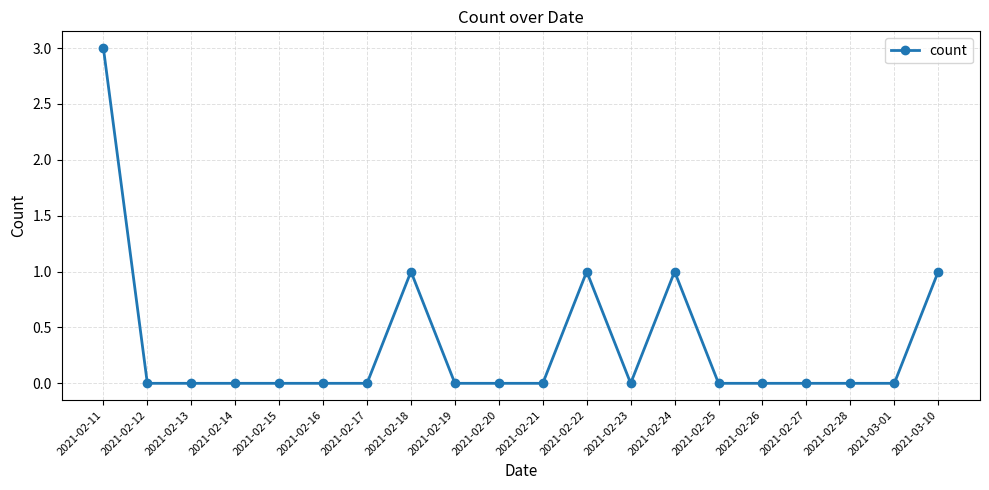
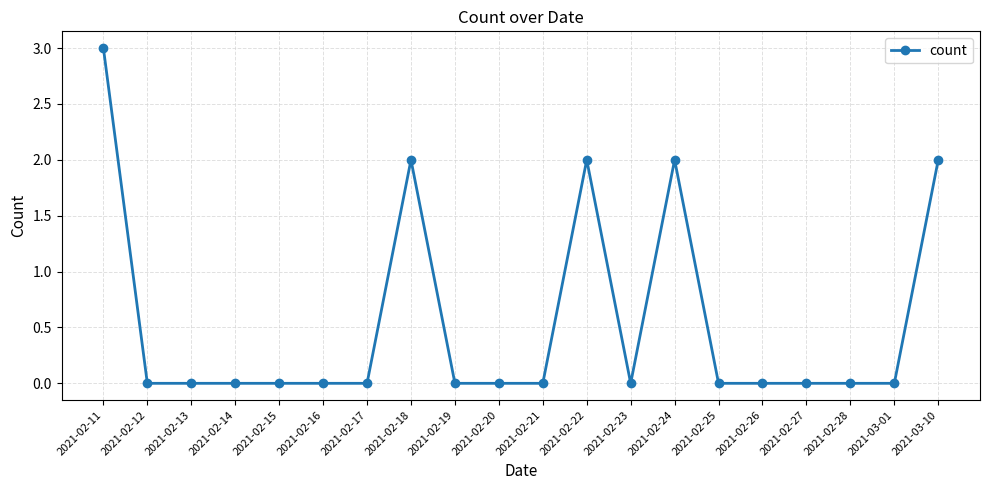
2021-02-18: 1 -> 2
2021-02-22: 1 -> 2
2021-02-24: 1 -> 2
2021-03-10: 1 -> 2
